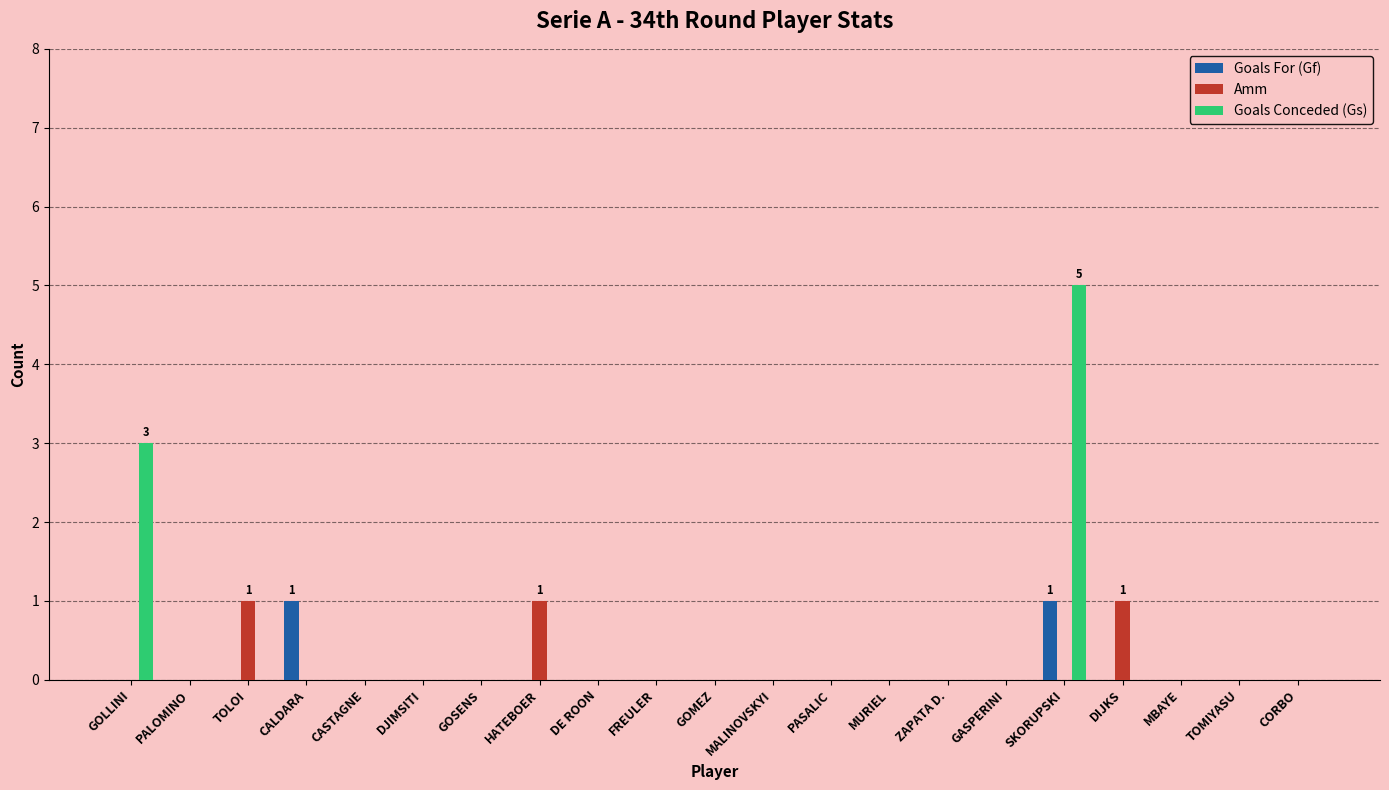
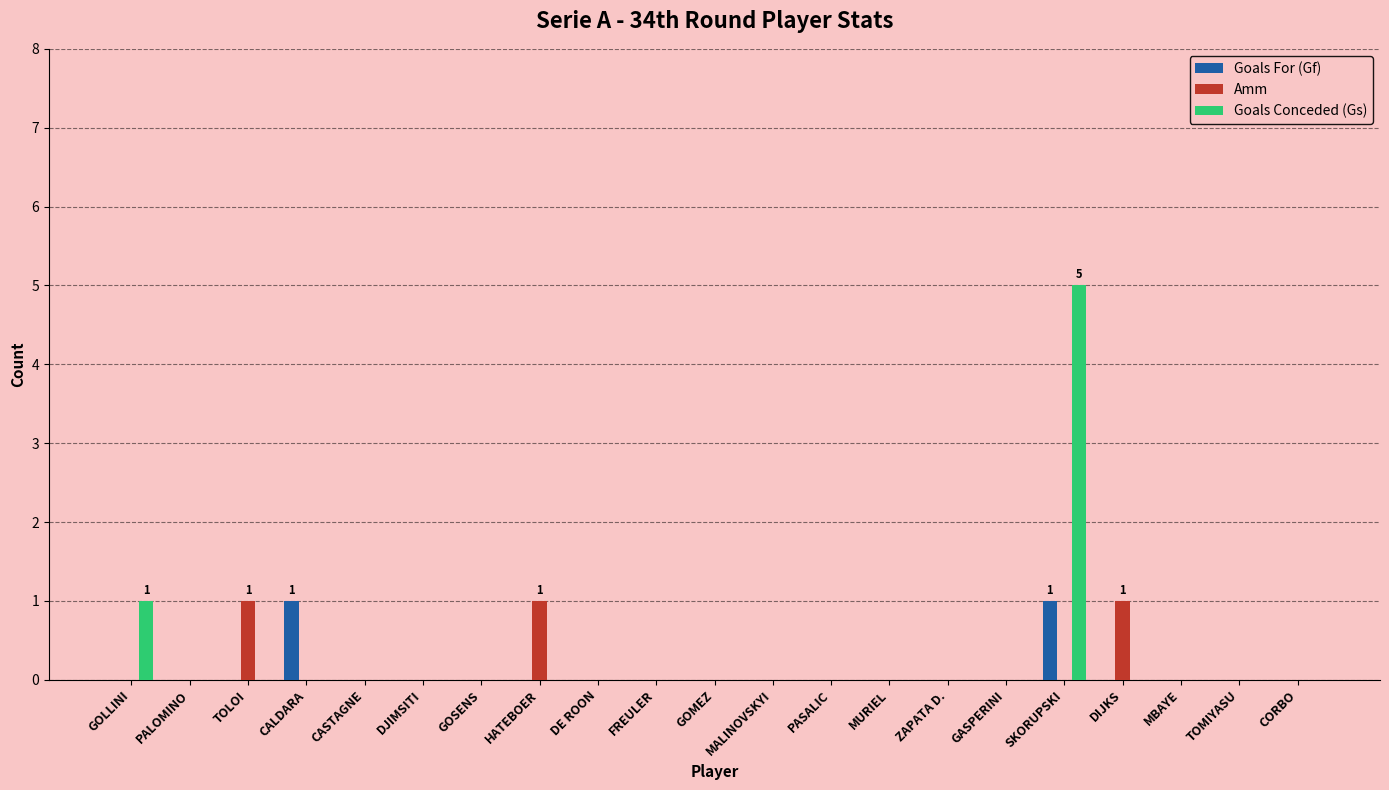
Goals Conceded (Gs), GOLLINI: 3 -> 1
